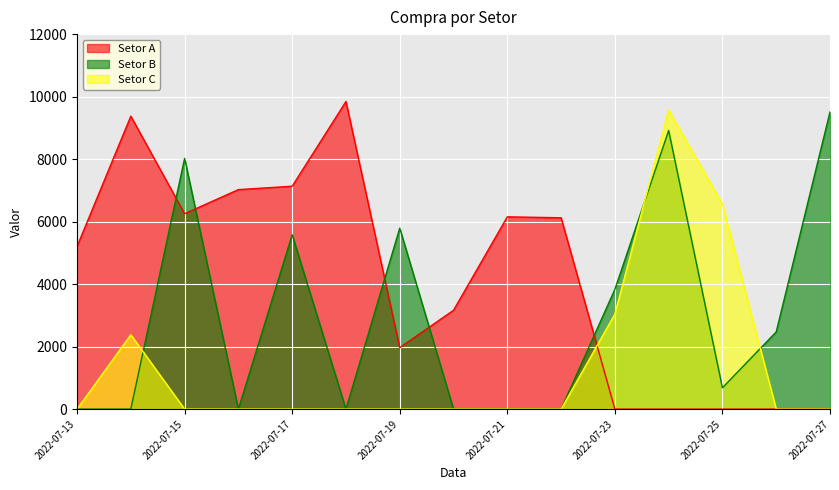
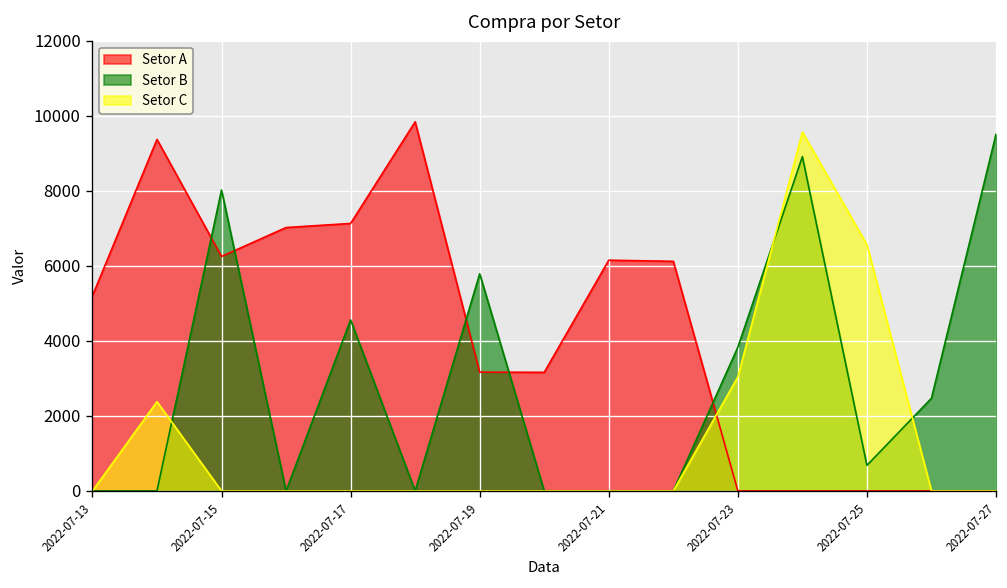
Setor B, 2022-07-17: 5600 -> 4600
Setor A, 2022-07-19: 2000 -> 3200
